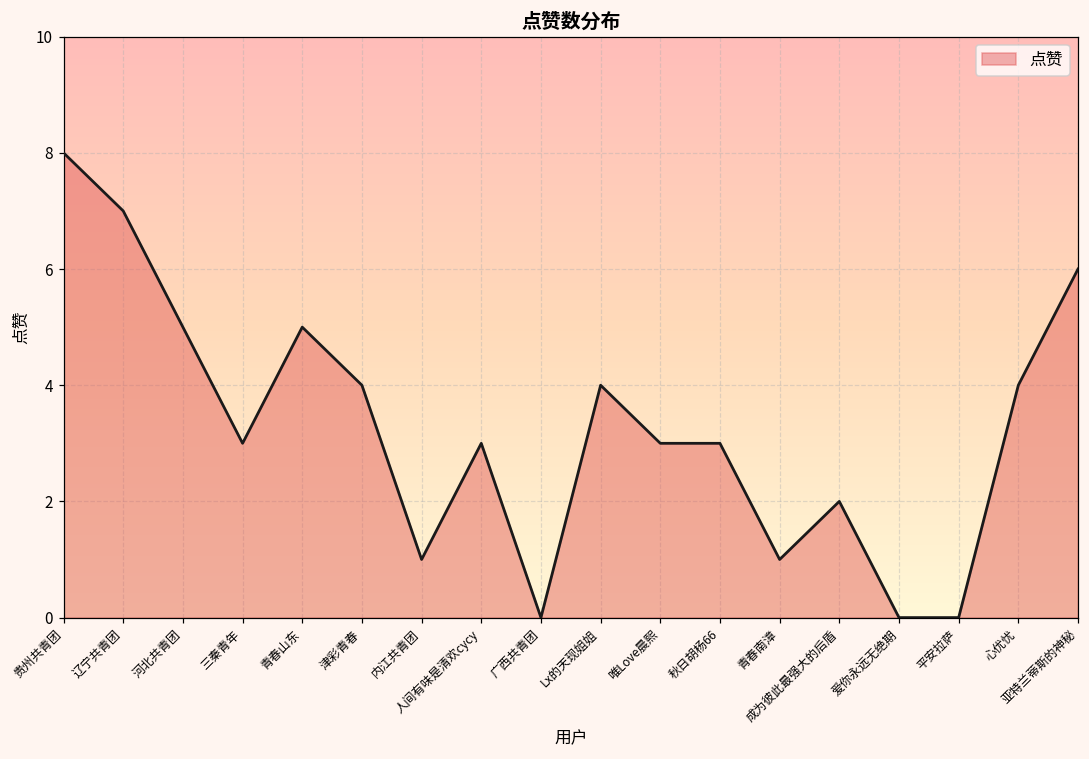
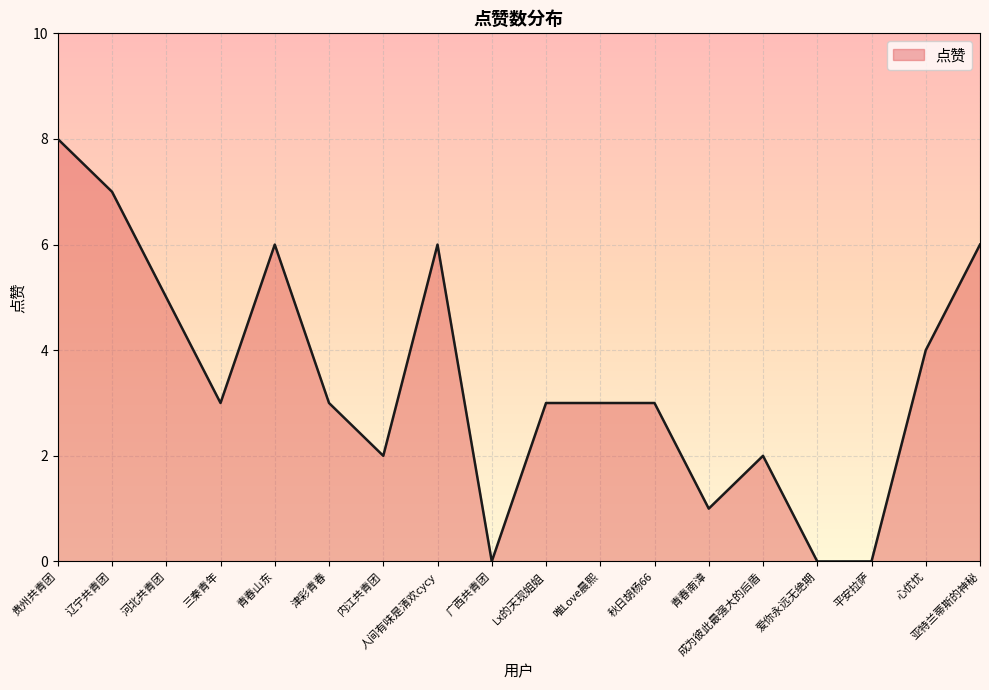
青春山东: 5 -> 6
津彩青春: 4 -> 3
内江共青团: 1 -> 2
人间有味是清欢cycy: 3 -> 6
Lx的天现姐姐: 4 -> 3
